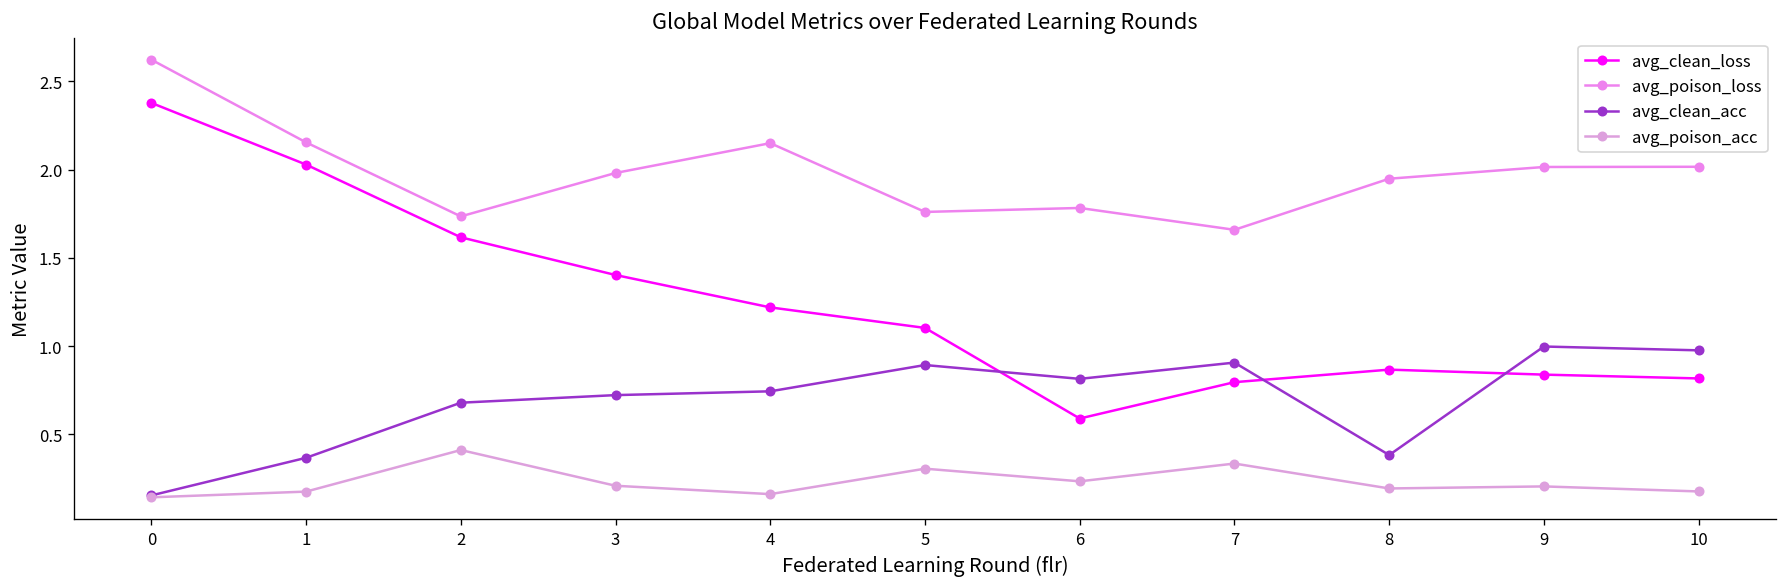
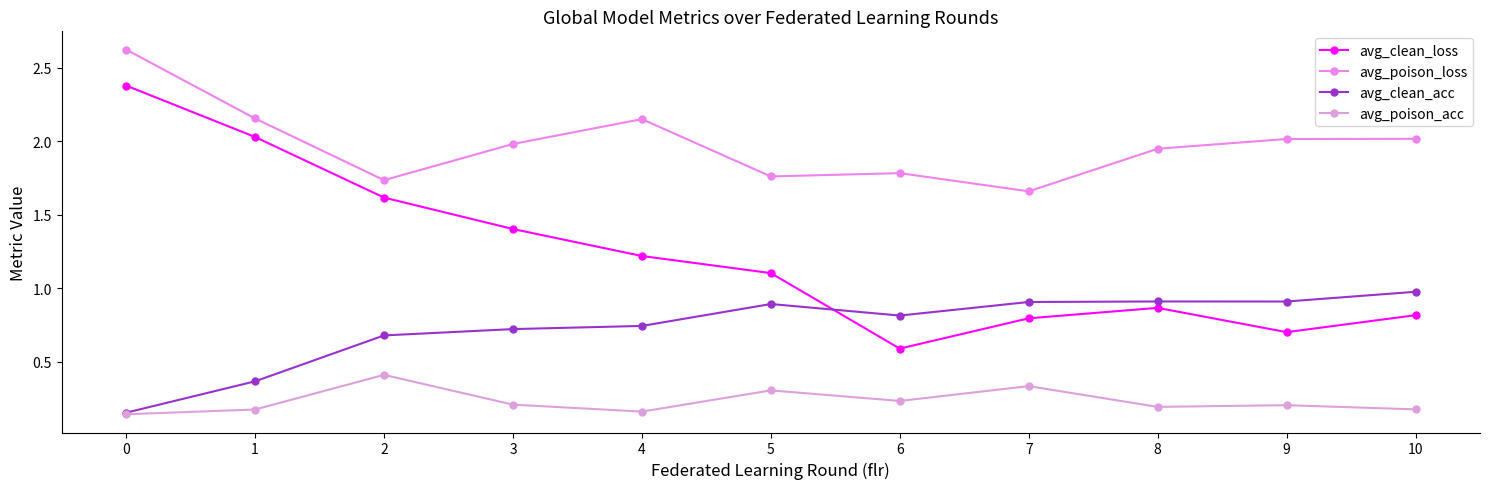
avg_clean_acc, 8: 0.38 -> 0.91
avg_clean_loss, 9: 0.84 -> 0.70
avg_clean_acc, 9: 1.00 -> 0.91
